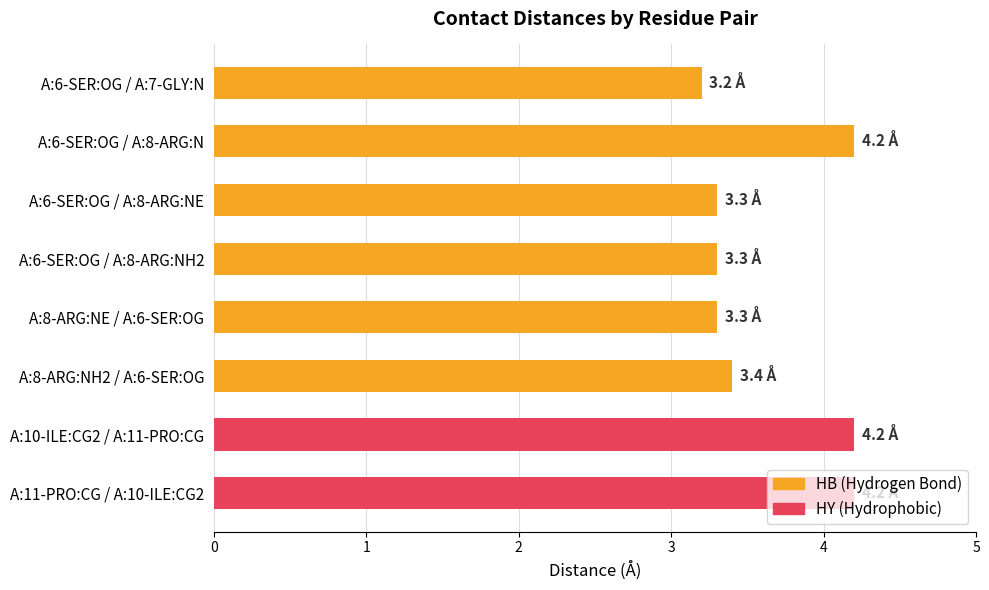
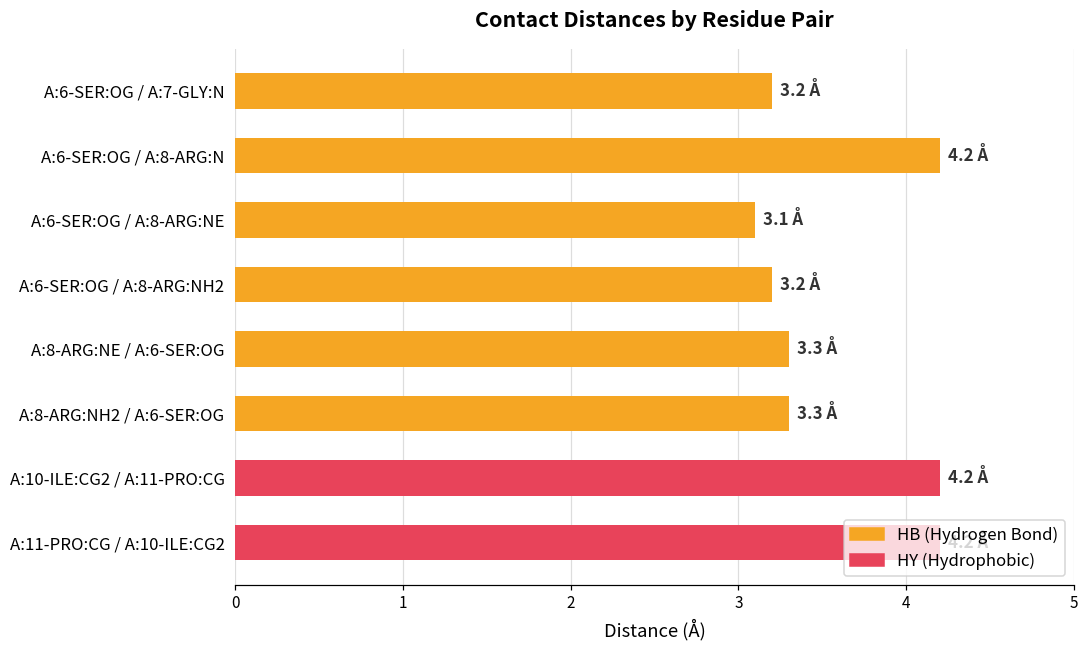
A:6-SER:OG / A:8-ARG:NE: 3.3 -> 3.1
A:6-SER:OG / A:8-ARG:NH2: 3.3 -> 3.2
A:8-ARG:NH2 / A:6-SER:OG: 3.4 -> 3.3
